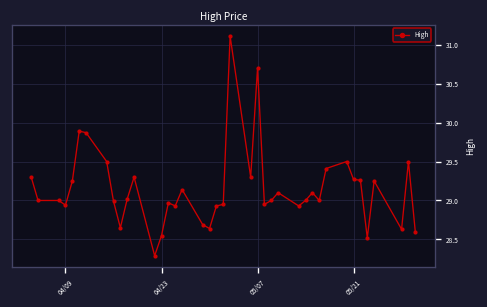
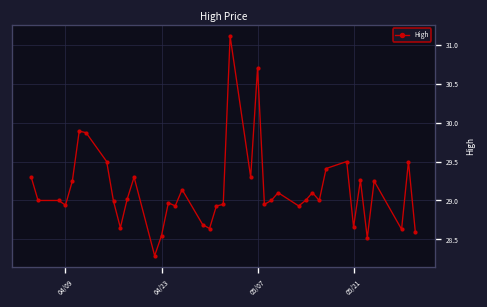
05/21: 29.3 -> 28.7
